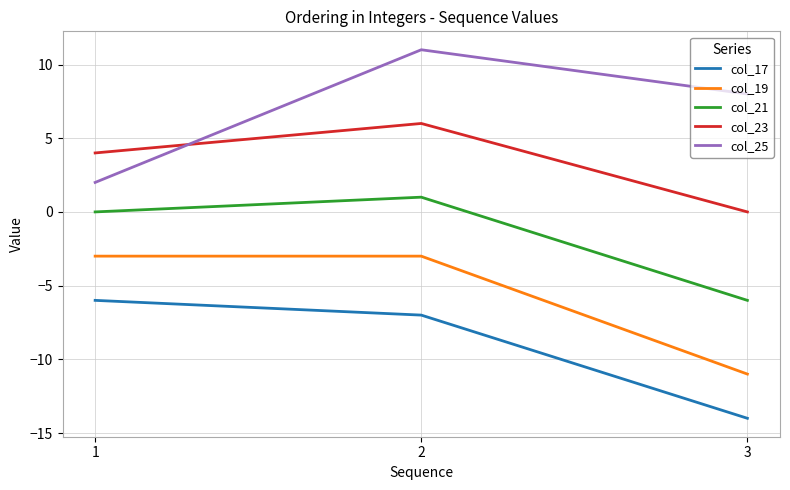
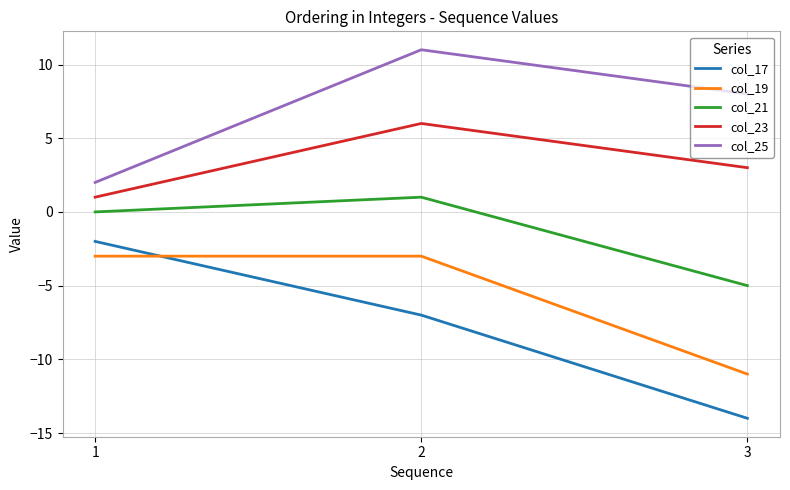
col_17, 1: -6 -> -2
col_23, 1: 4 -> 1
col_21, 3: -6 -> -5
col_23, 3: 0 -> 3
